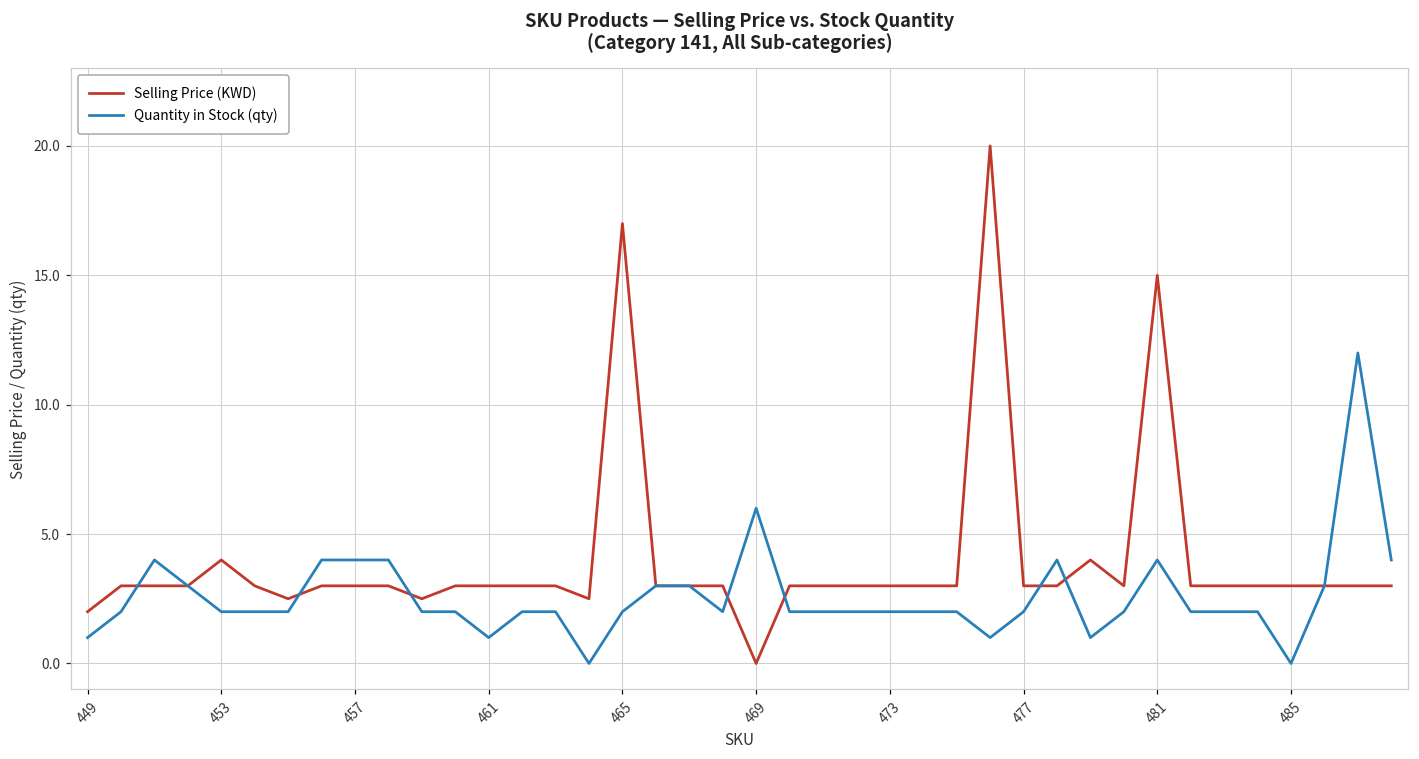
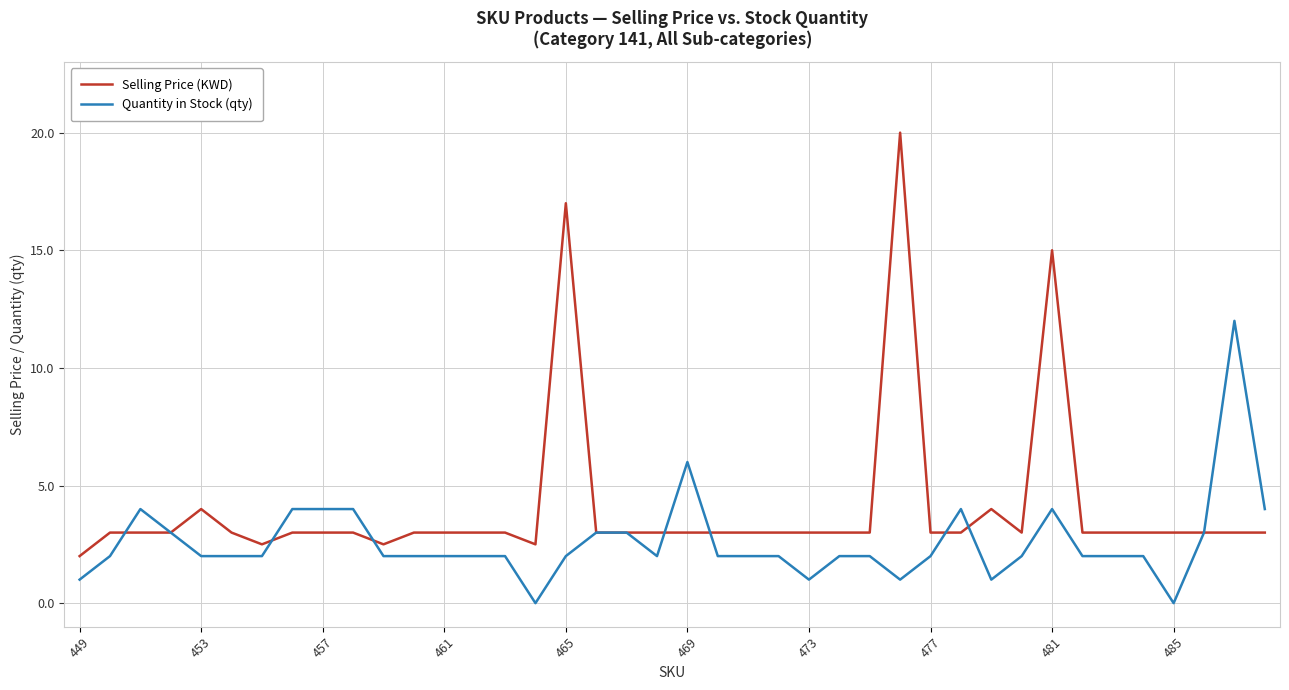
Quantity in Stock (qty), 461: 1 -> 2
Selling Price (KWD), 469: 0 -> 3
Quantity in Stock (qty), 473: 2 -> 1
